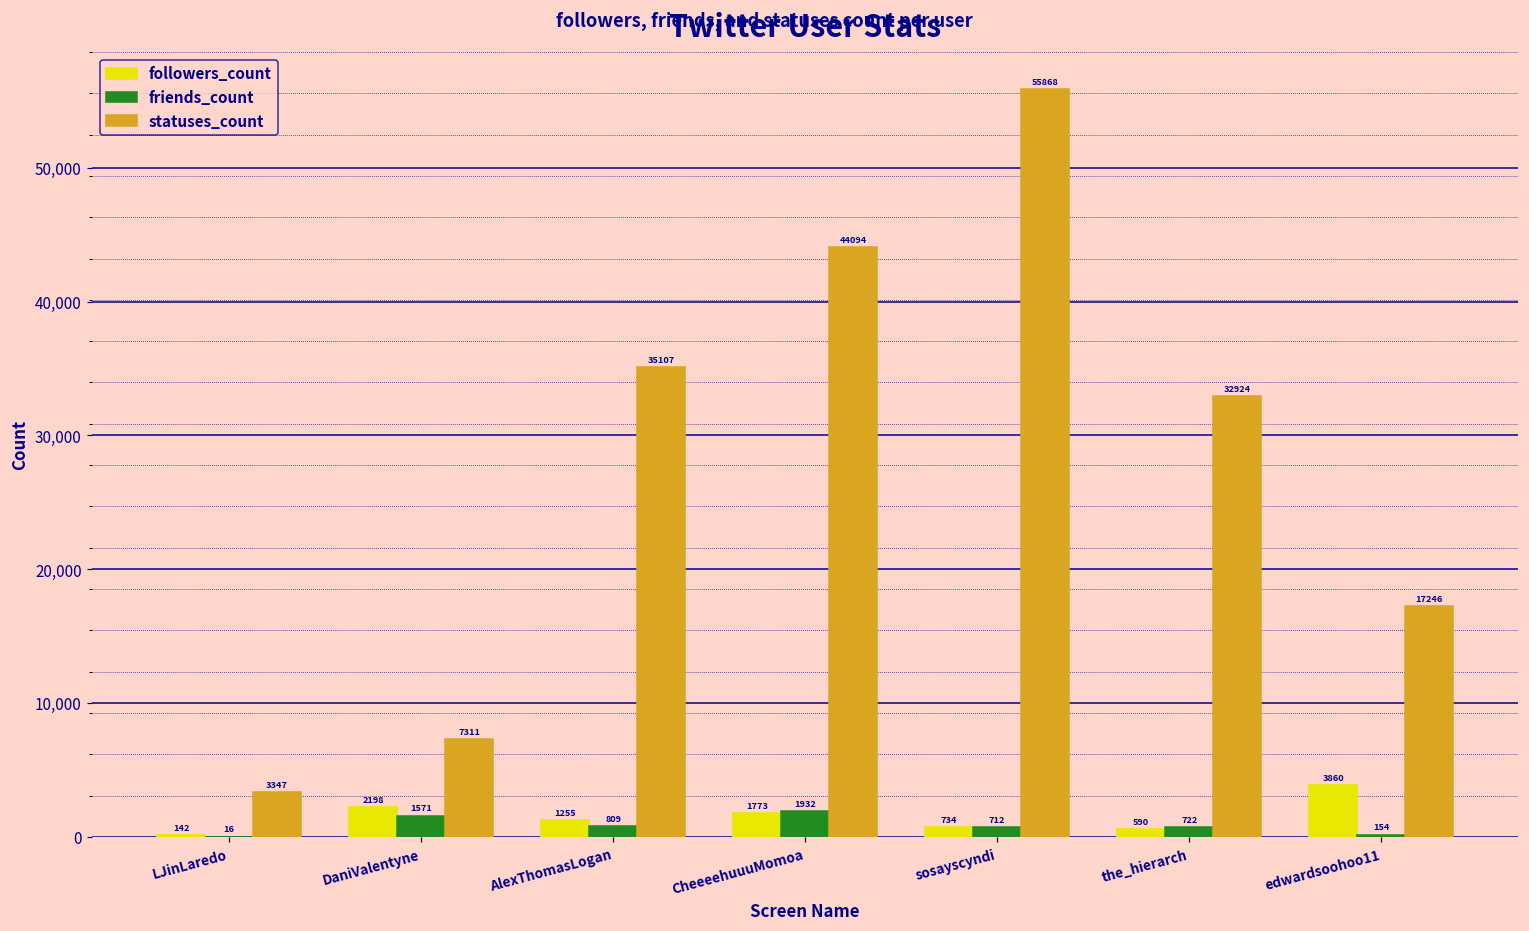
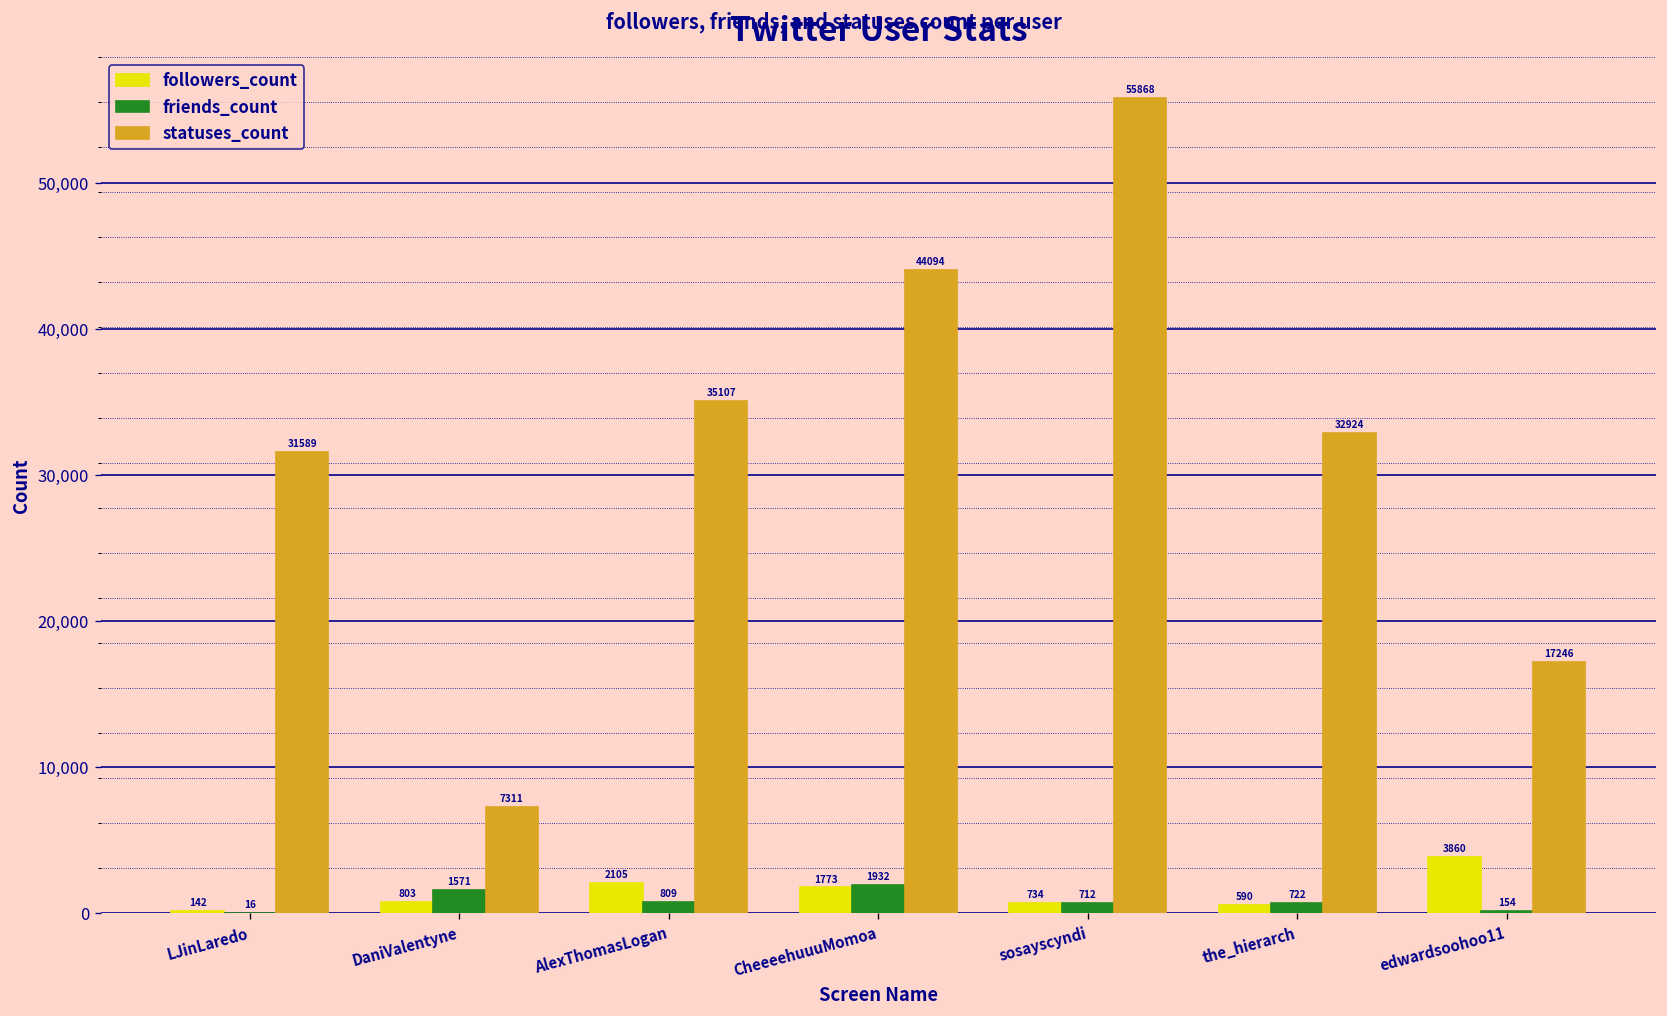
statuses_count, LJinLaredo: 3347 -> 31589
followers_count, DaniValentyne: 2198 -> 803
followers_count, AlexThomasLogan: 1255 -> 2105
